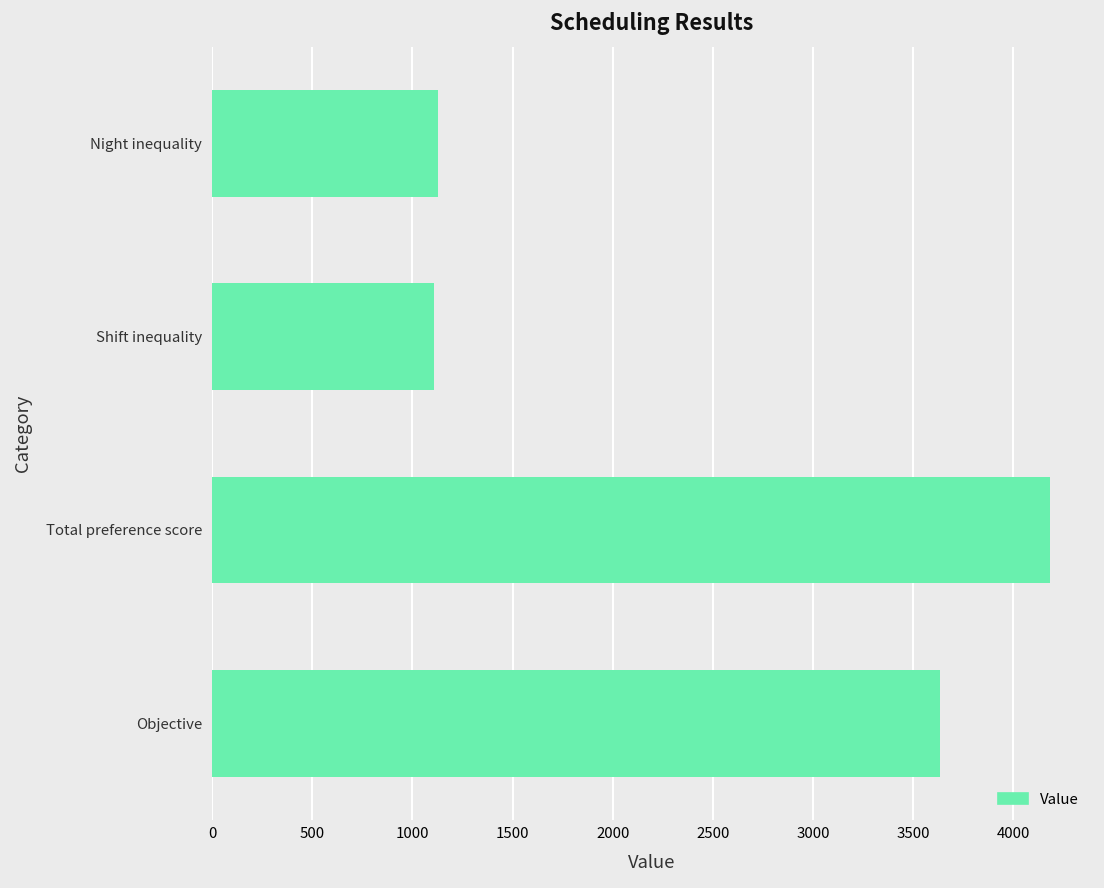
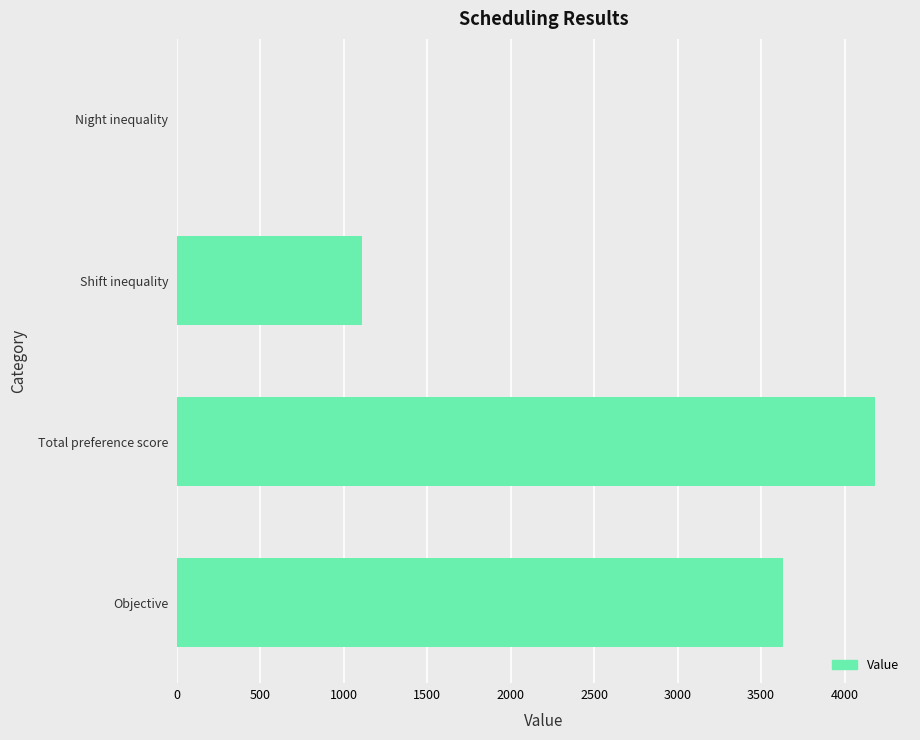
Night inequality: 1130 -> 0
